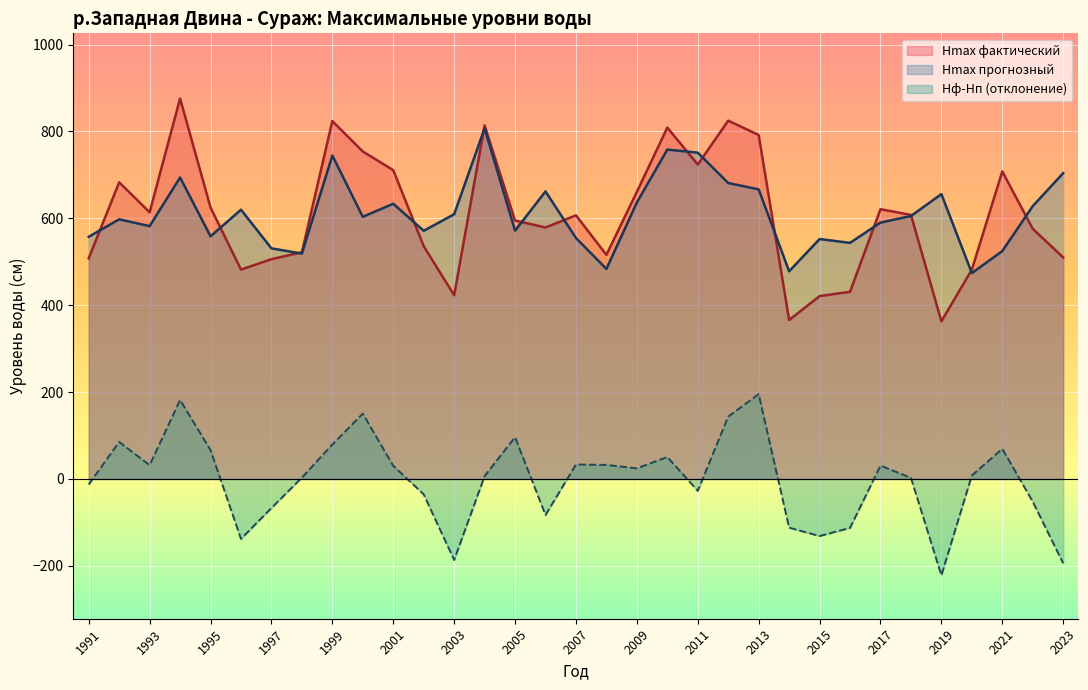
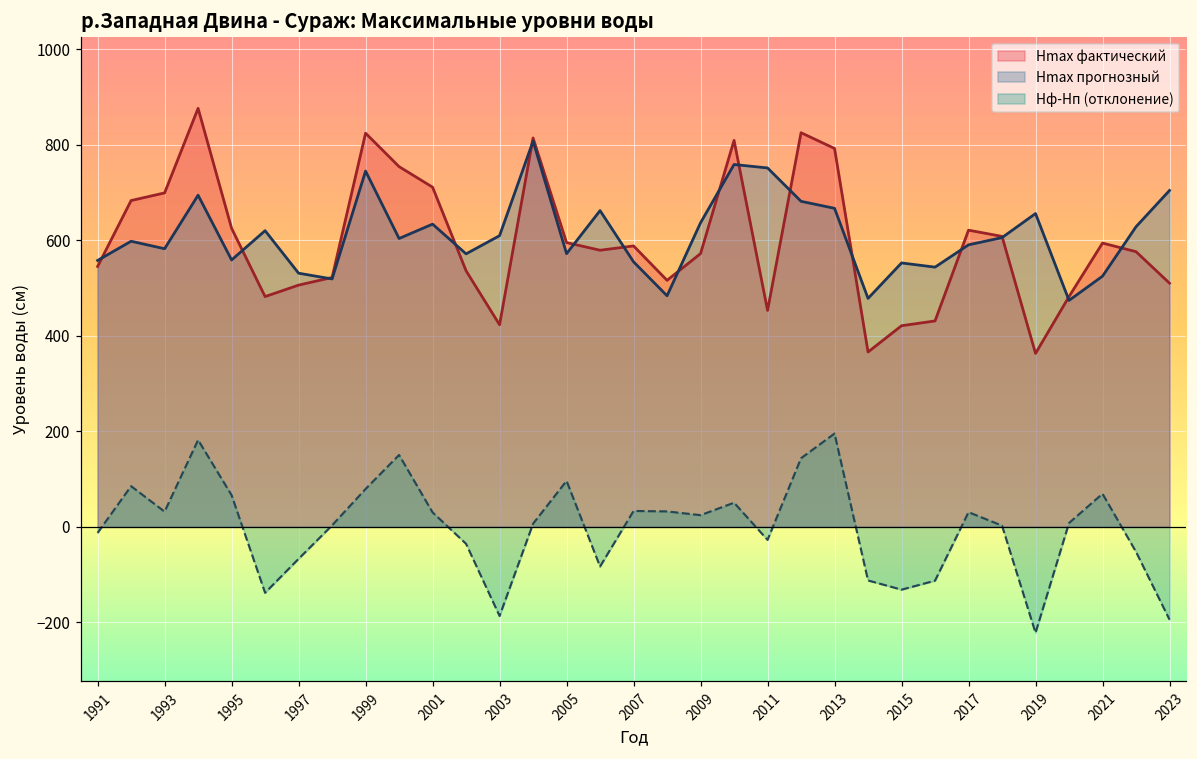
Hmax фактический, 1991: 510 -> 550
Hmax фактический, 1993: 610 -> 700
Hmax фактический, 2007: 610 -> 590
Hmax фактический, 2009: 660 -> 570
Hmax фактический, 2011: 720 -> 450
Hmax фактический, 2021: 710 -> 590
